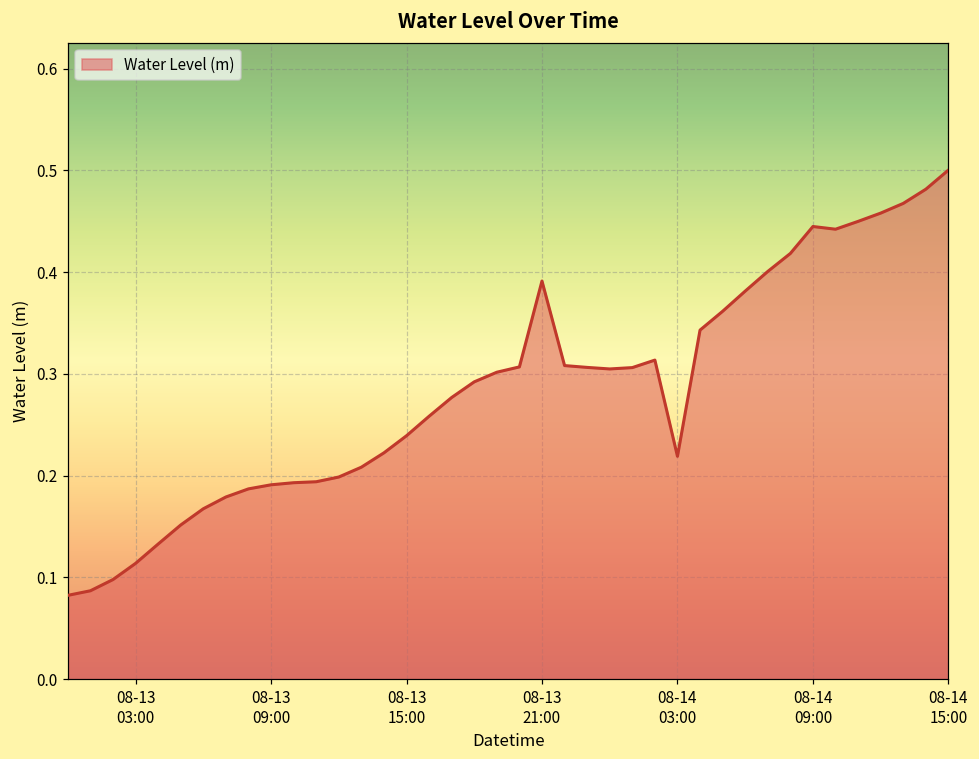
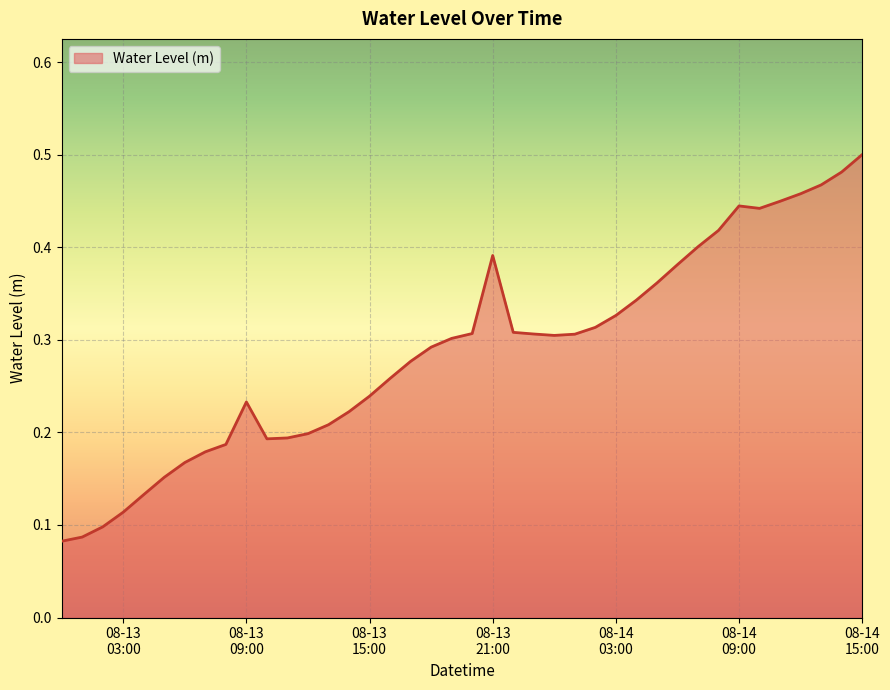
08-13 09:00: 0.19 -> 0.23
08-14 03:00: 0.22 -> 0.33
